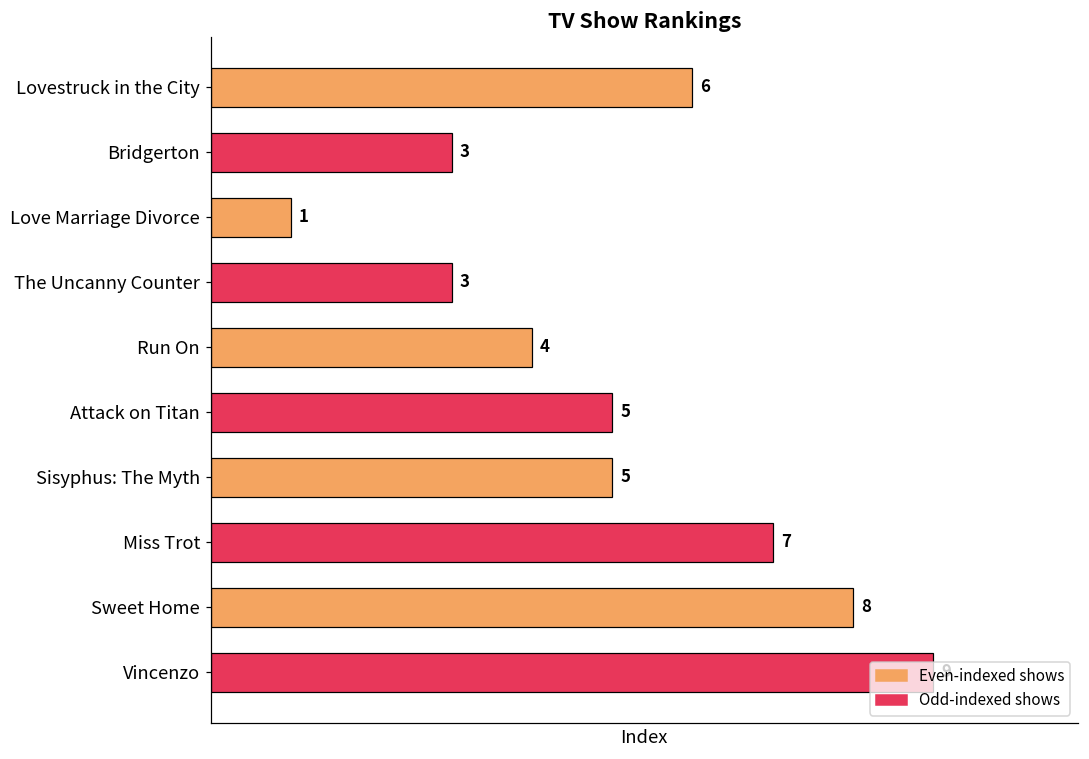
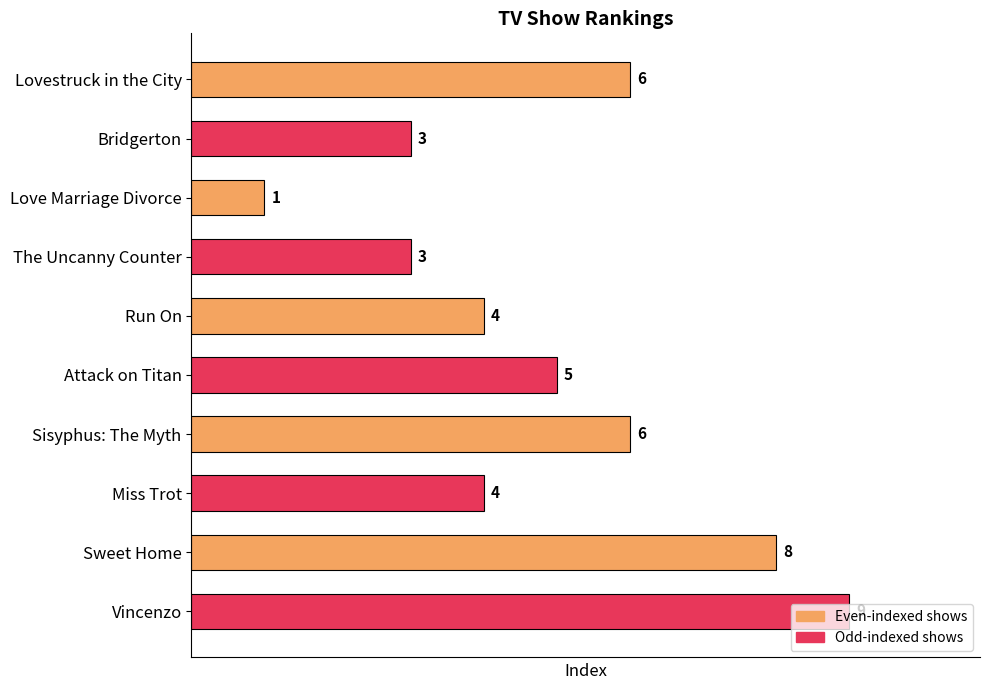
Sisyphus: The Myth: 5 -> 6
Miss Trot: 7 -> 4
